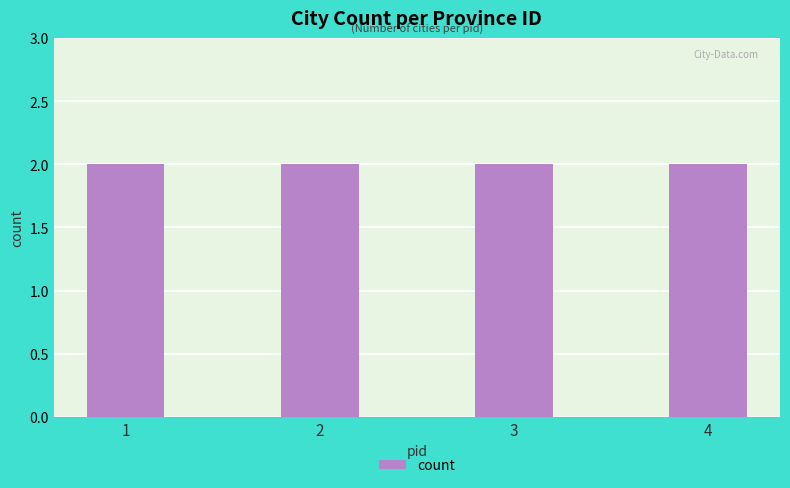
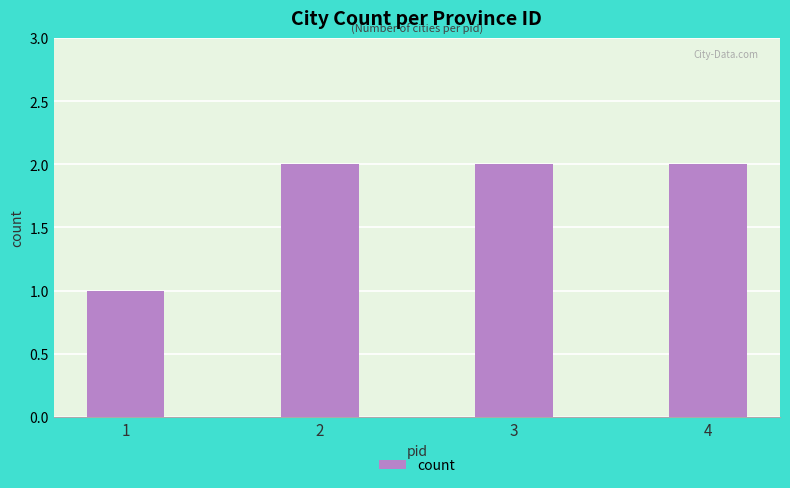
1: 2 -> 1
